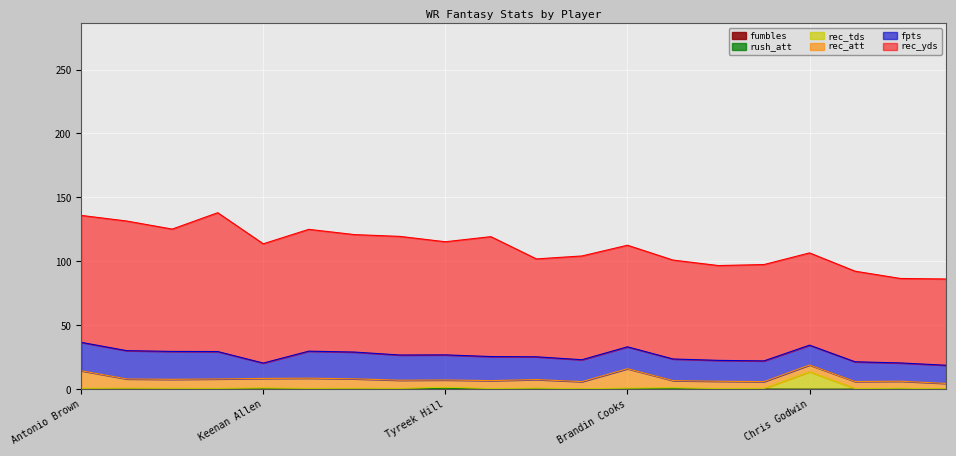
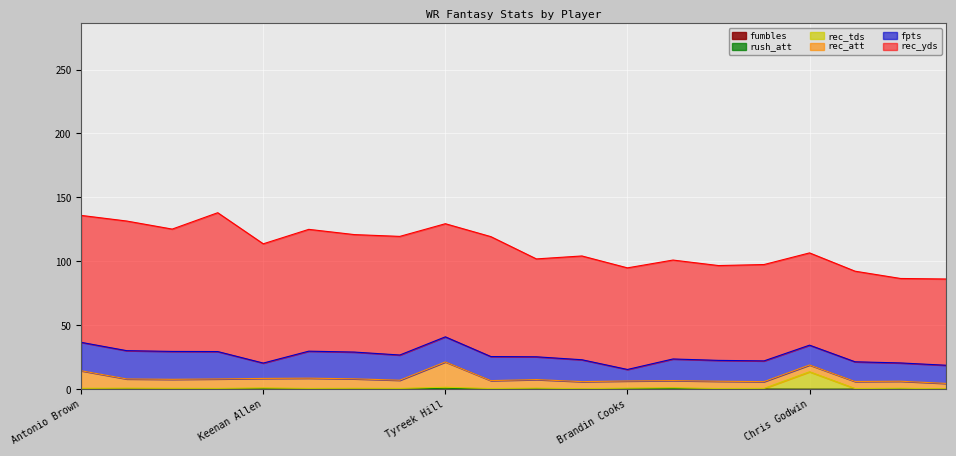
rec_att, Tyreek Hill: 6 -> 20
rec_att, Brandin Cooks: 15 -> 6
fpts, Brandin Cooks: 17 -> 9
